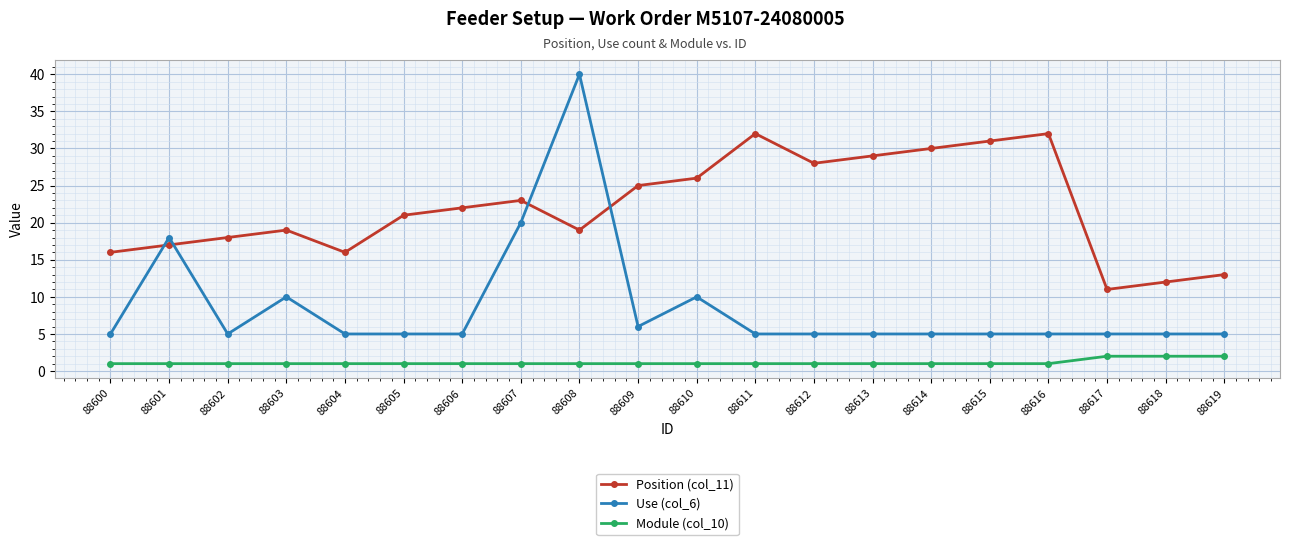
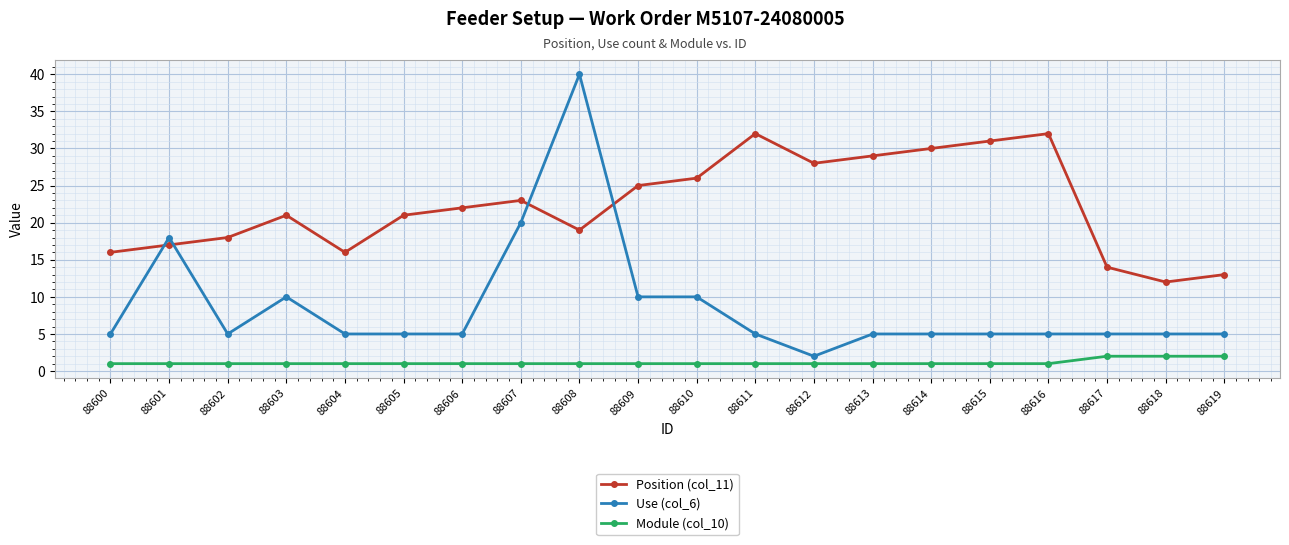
Position (col_11), 88603: 19 -> 21
Use (col_6), 88609: 6 -> 10
Use (col_6), 88612: 5 -> 2
Position (col_11), 88617: 11 -> 14
